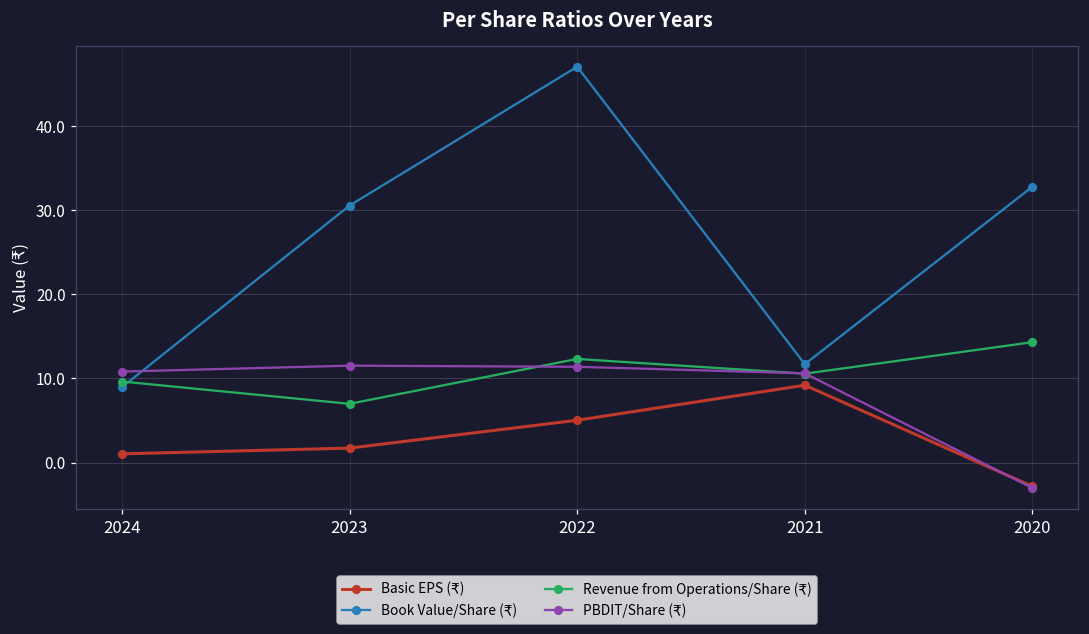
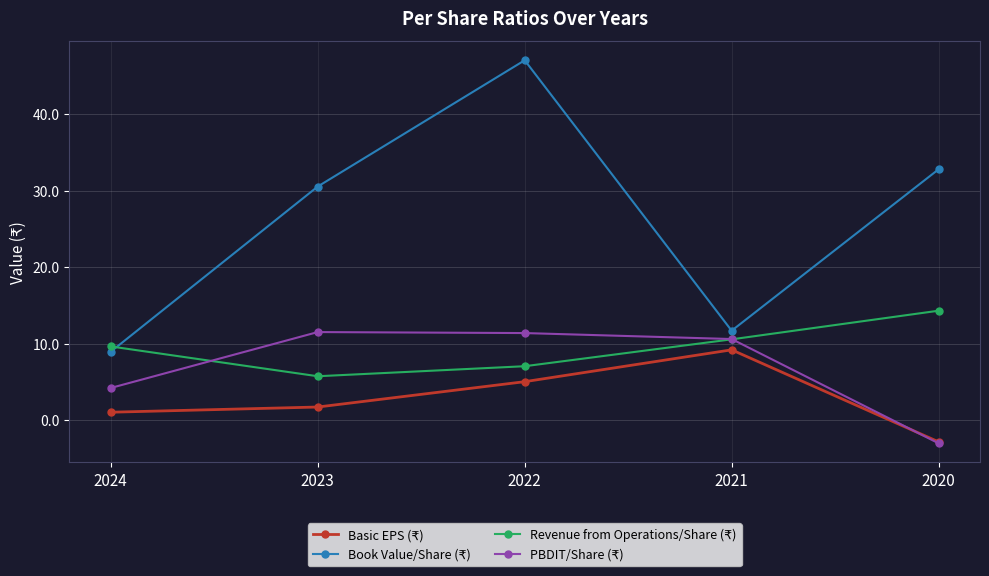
PBDIT/Share (₹), 2024: 11 -> 4
Revenue from Operations/Share (₹), 2023: 7 -> 6
Revenue from Operations/Share (₹), 2022: 12 -> 7
